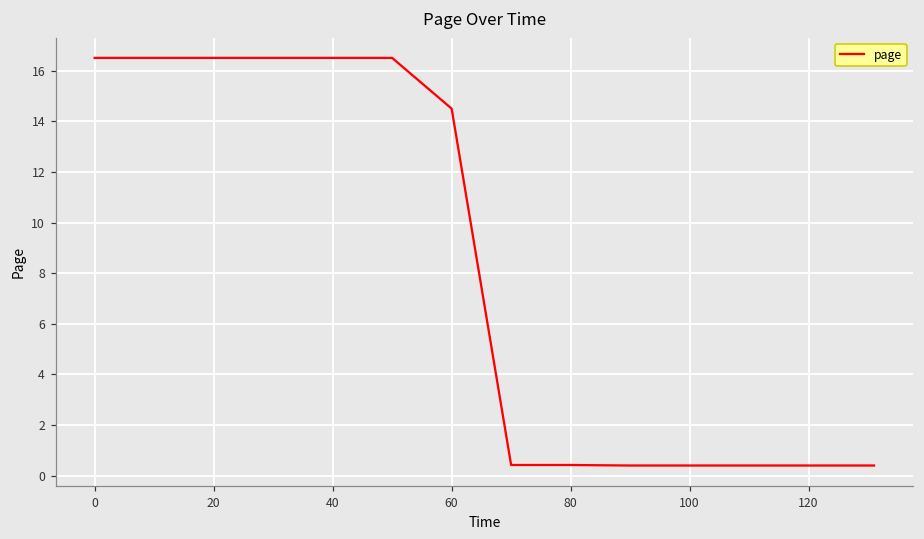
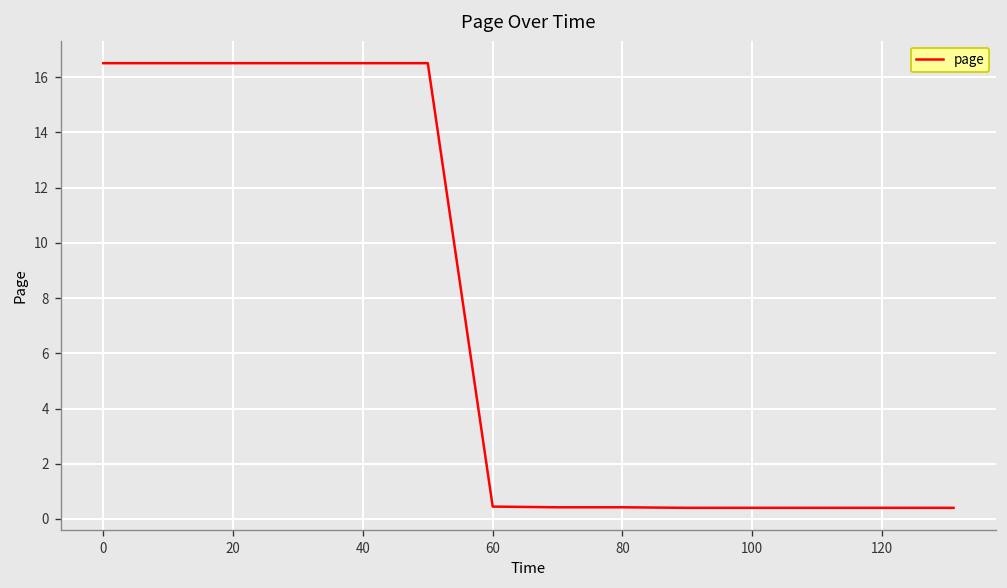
60: 14.5 -> 0.4
